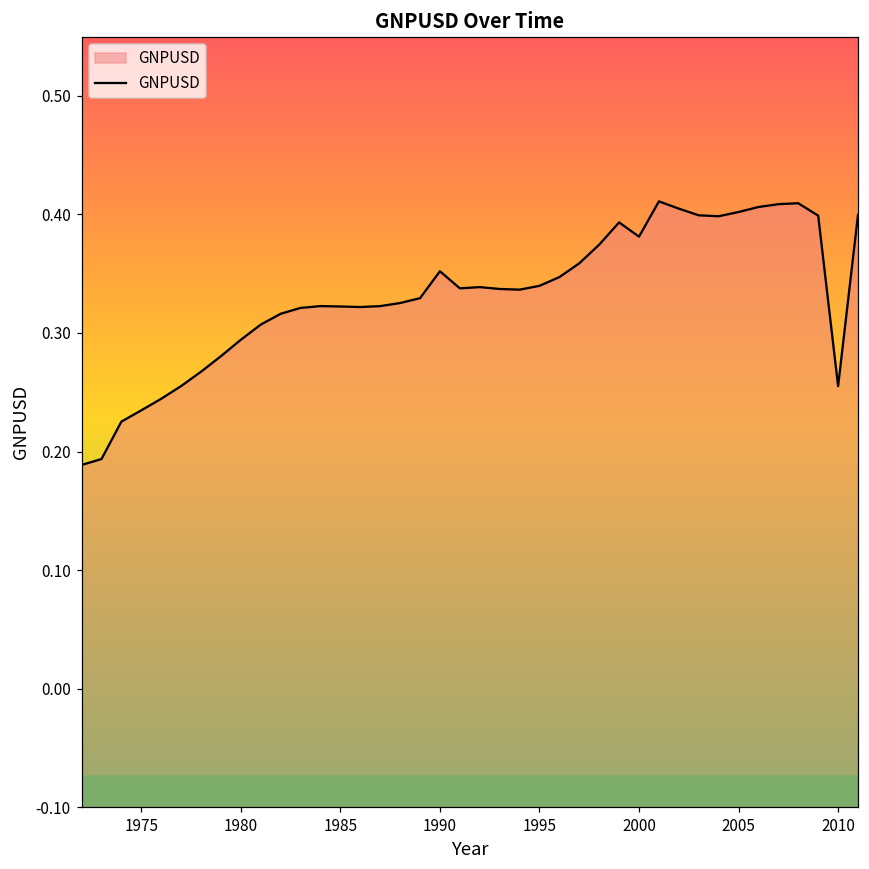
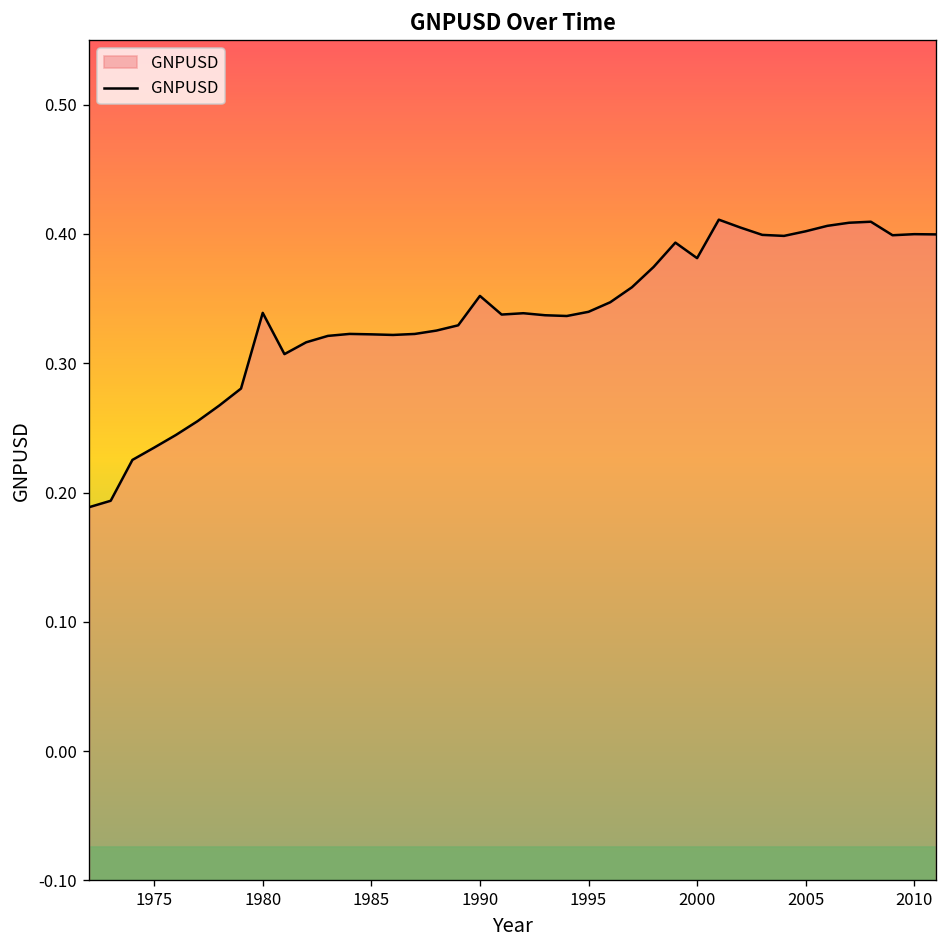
1980: 0.294 -> 0.339
2010: 0.255 -> 0.400
